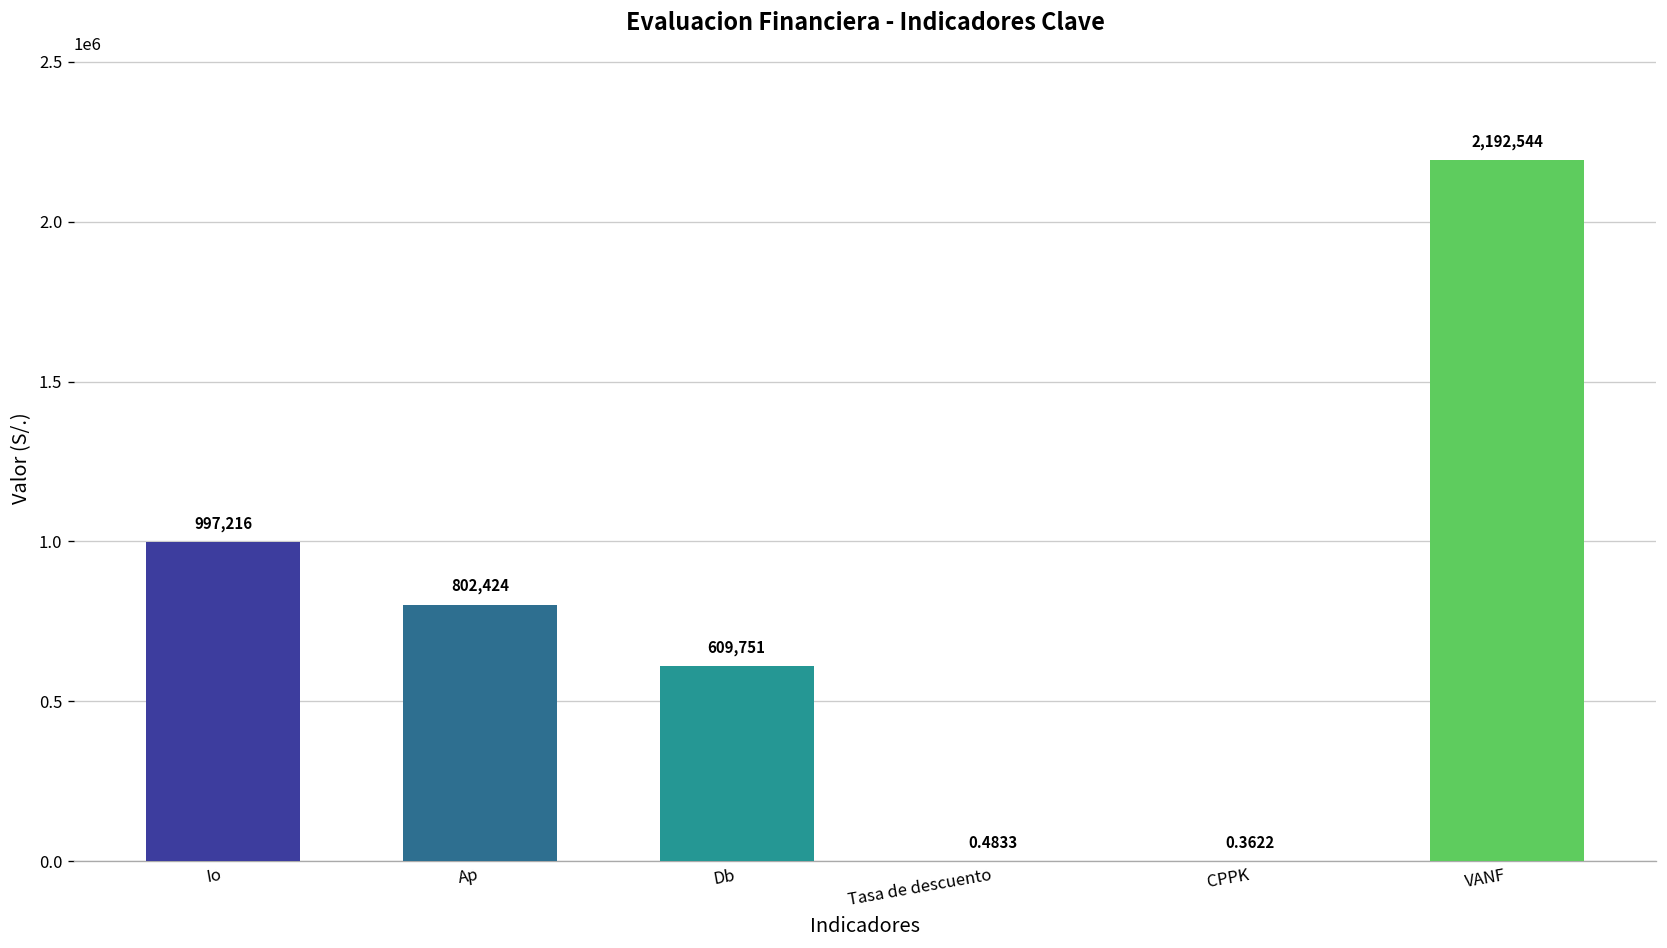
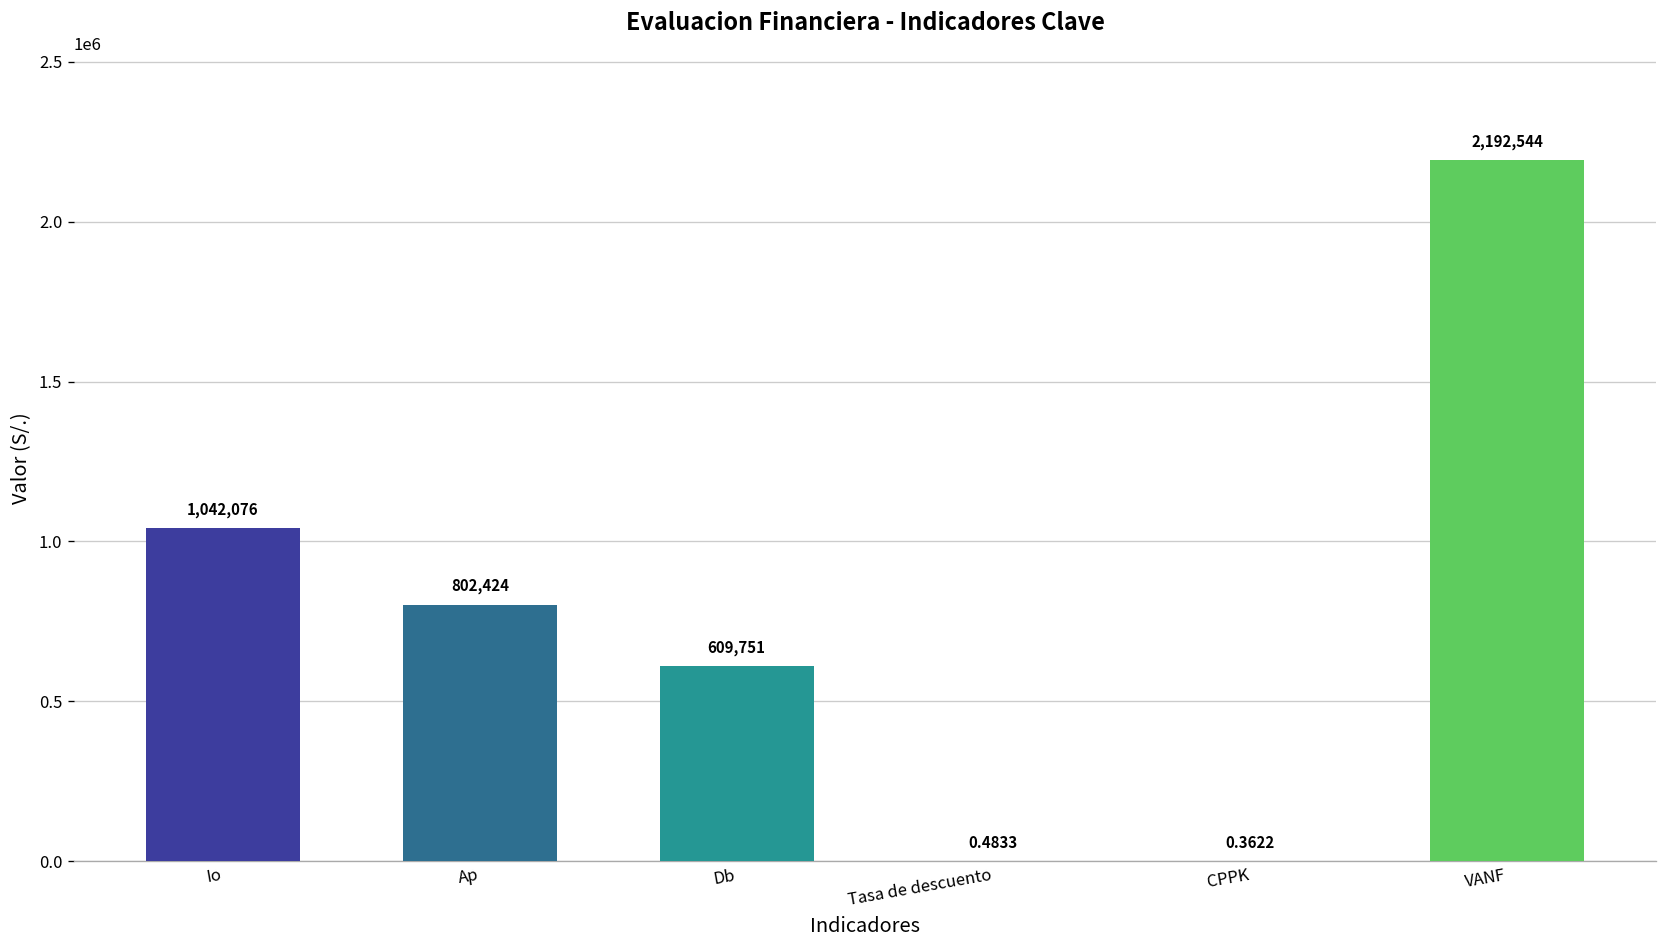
Io: 997,216 -> 1,042,076
